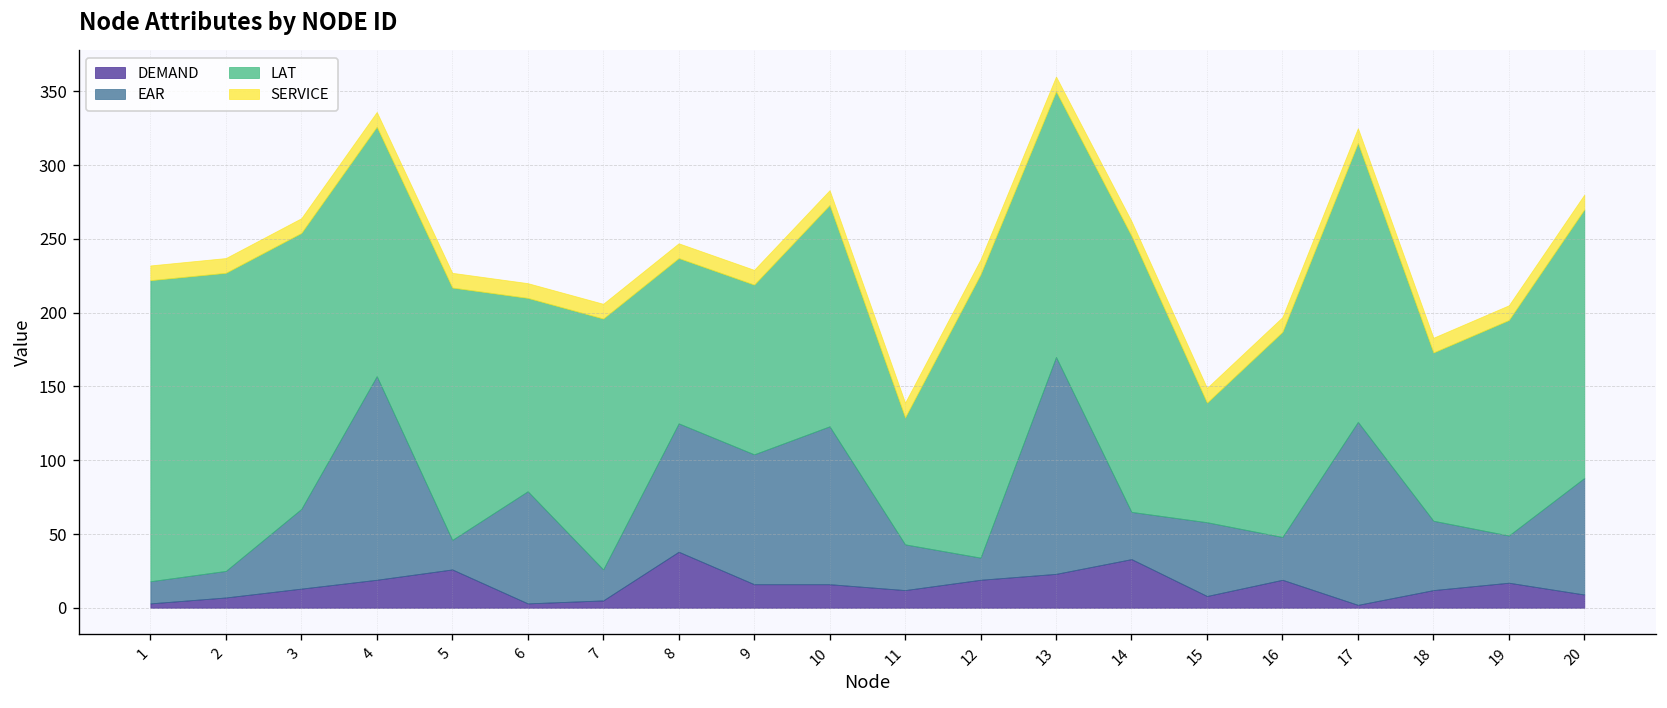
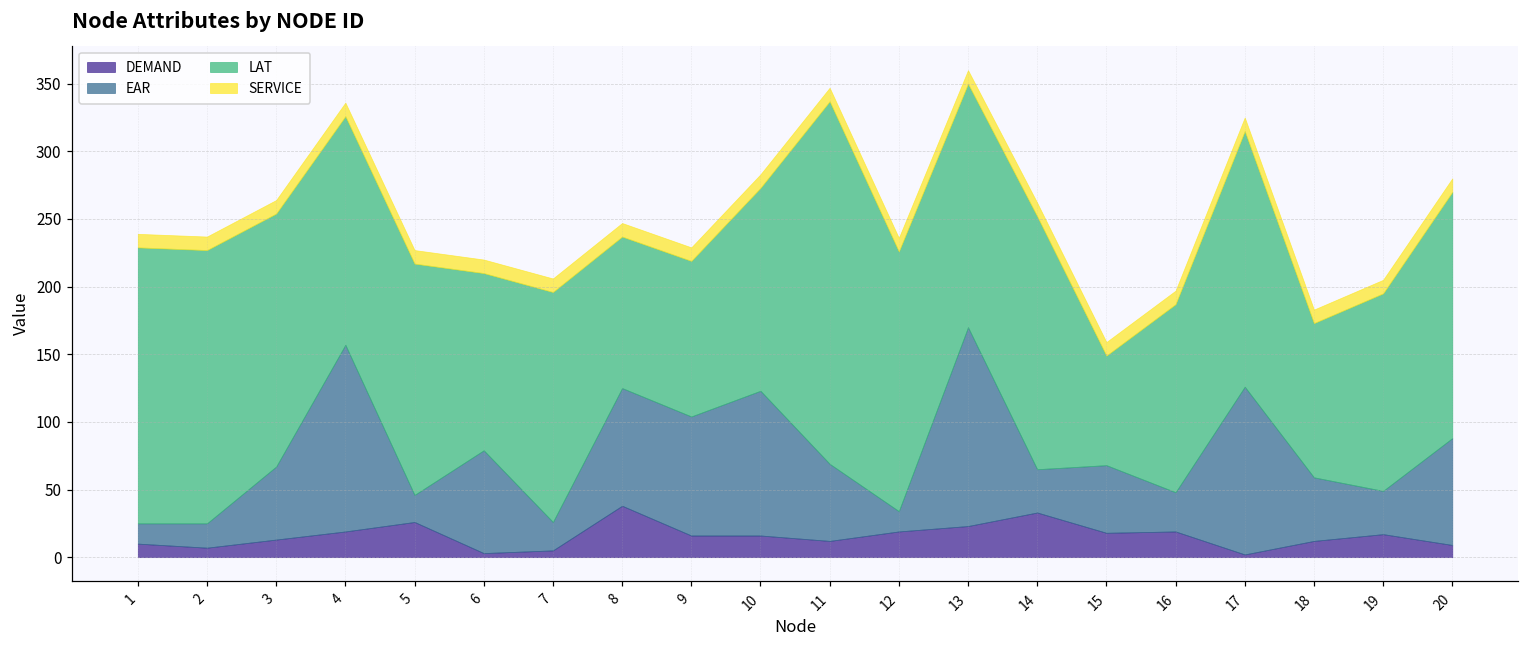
DEMAND, 1: 3 -> 10
EAR, 11: 31 -> 57
LAT, 11: 86 -> 268
DEMAND, 15: 8 -> 18
